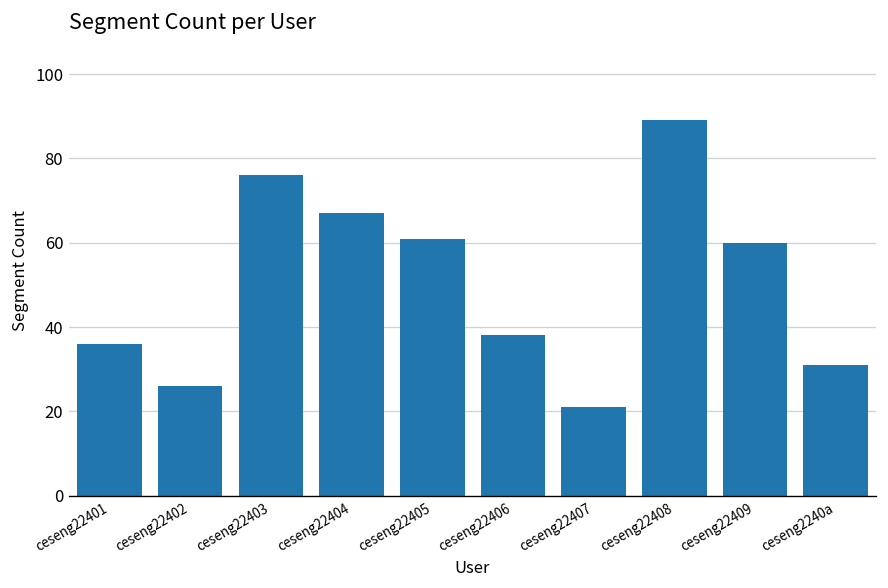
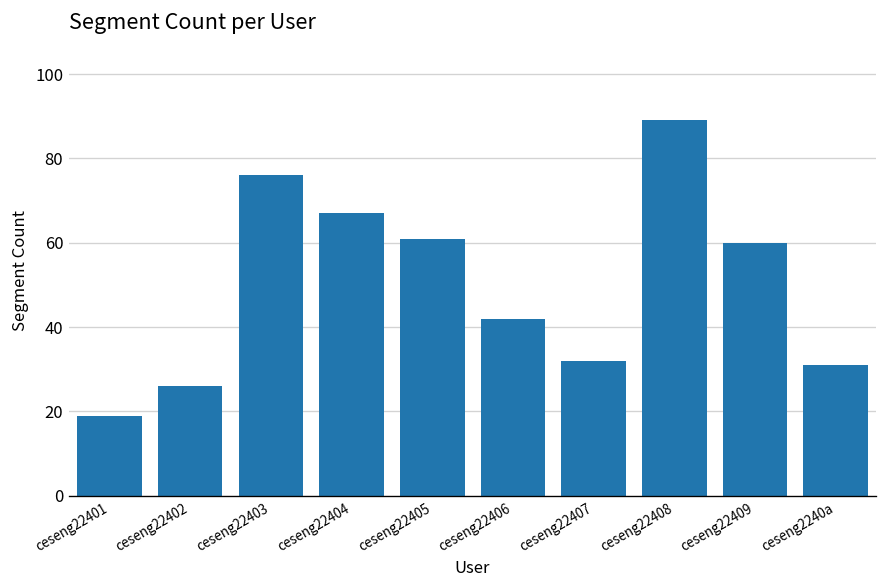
ceseng22401: 36 -> 19
ceseng22406: 38 -> 42
ceseng22407: 21 -> 32
